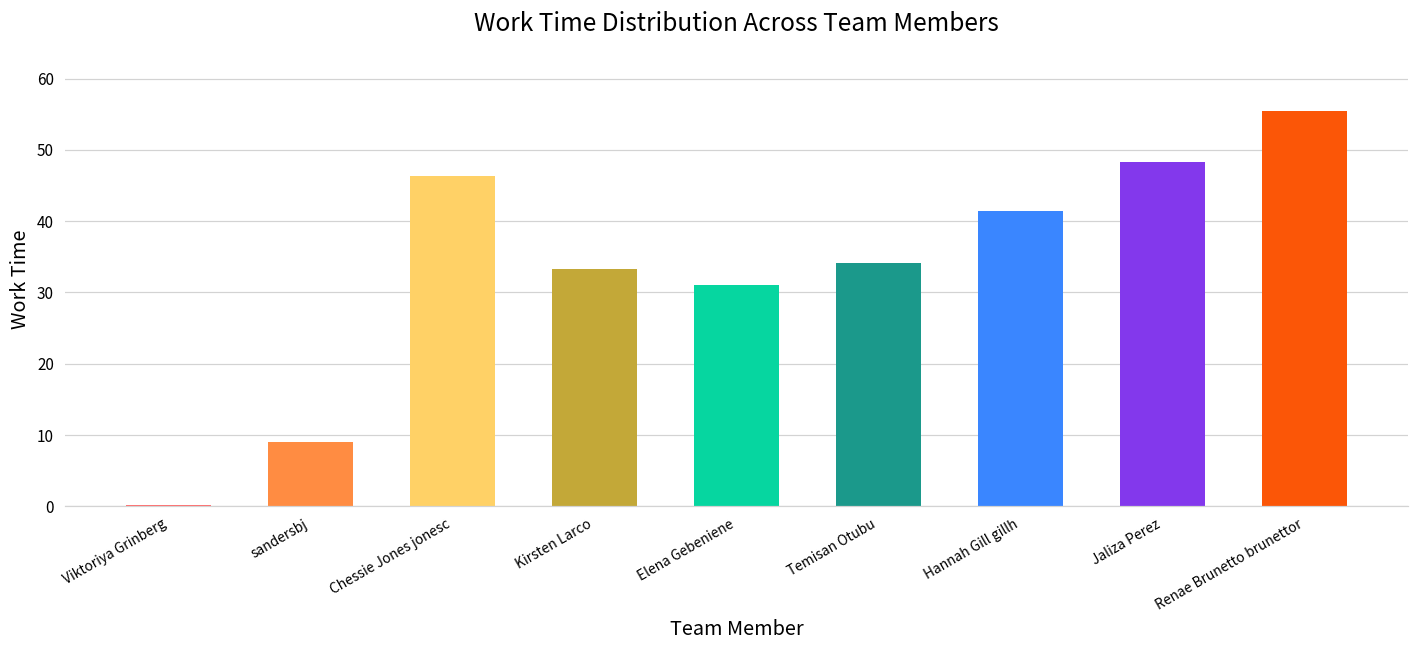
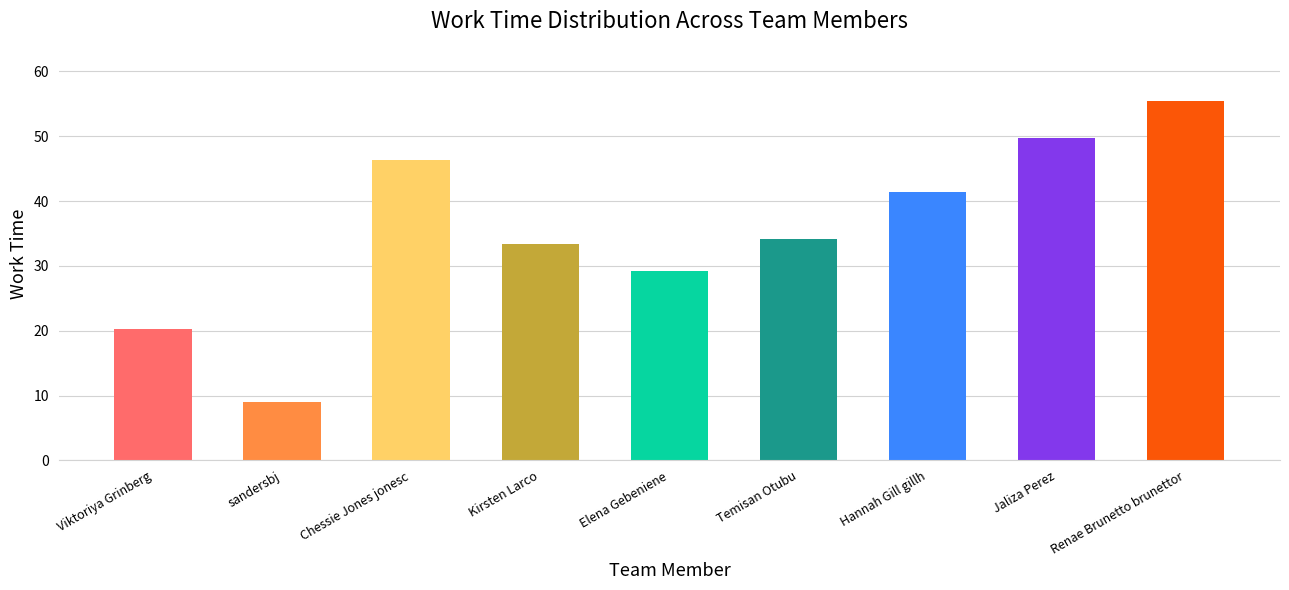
Viktoriya Grinberg: 0 -> 20
Elena Gebeniene: 31 -> 29
Jaliza Perez: 48 -> 50
